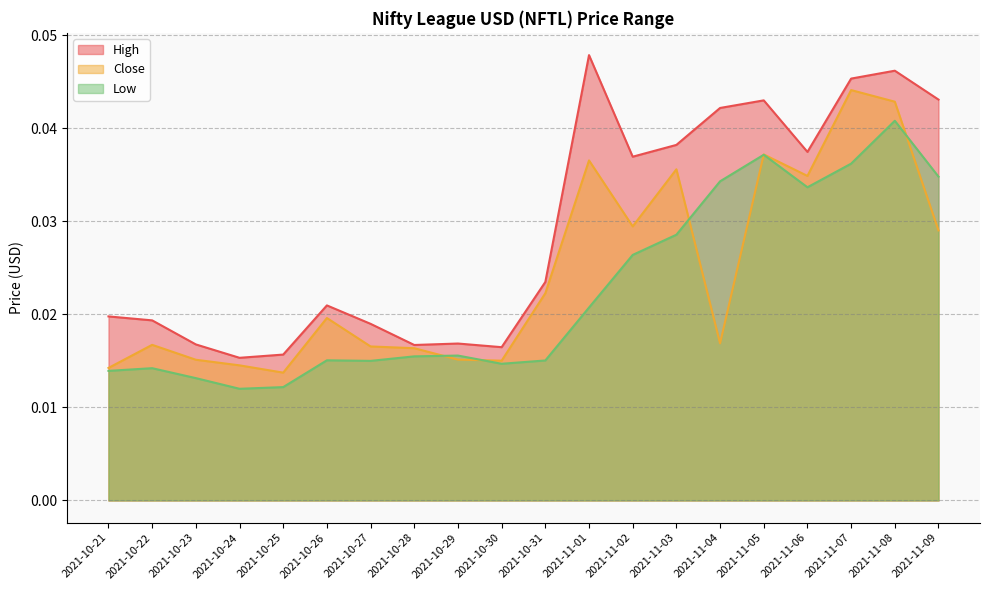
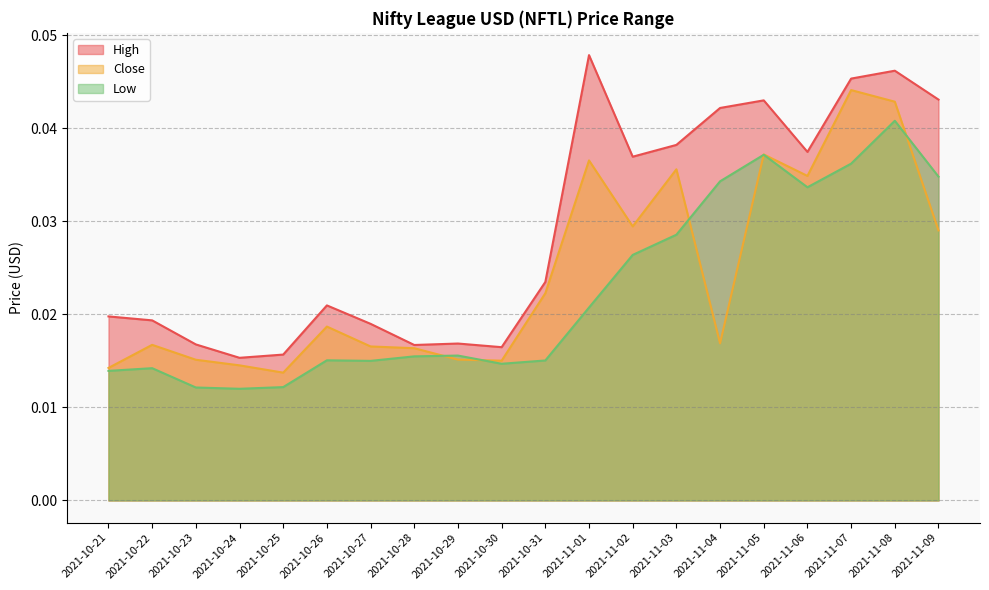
Low, 2021-10-23: 0.013 -> 0.012
Close, 2021-10-26: 0.020 -> 0.019
